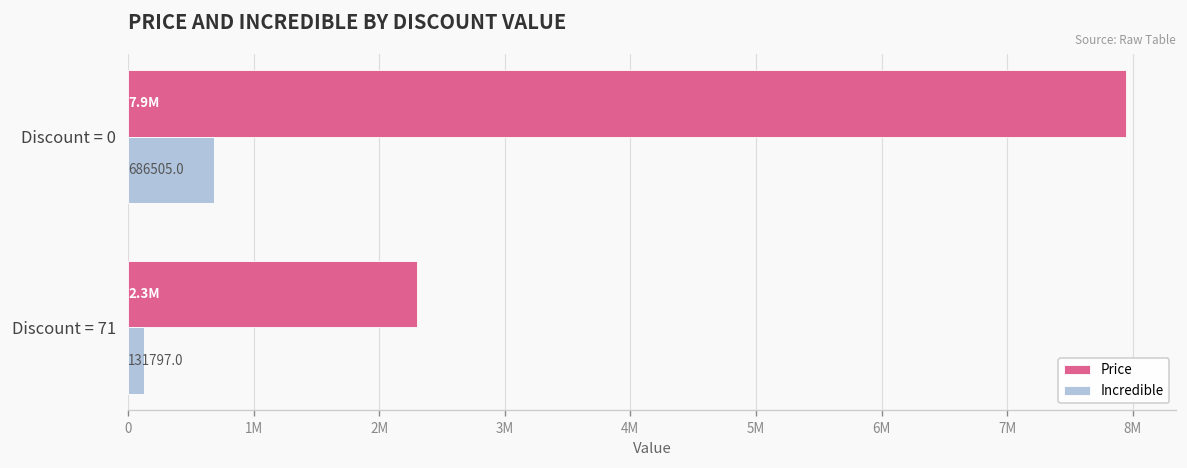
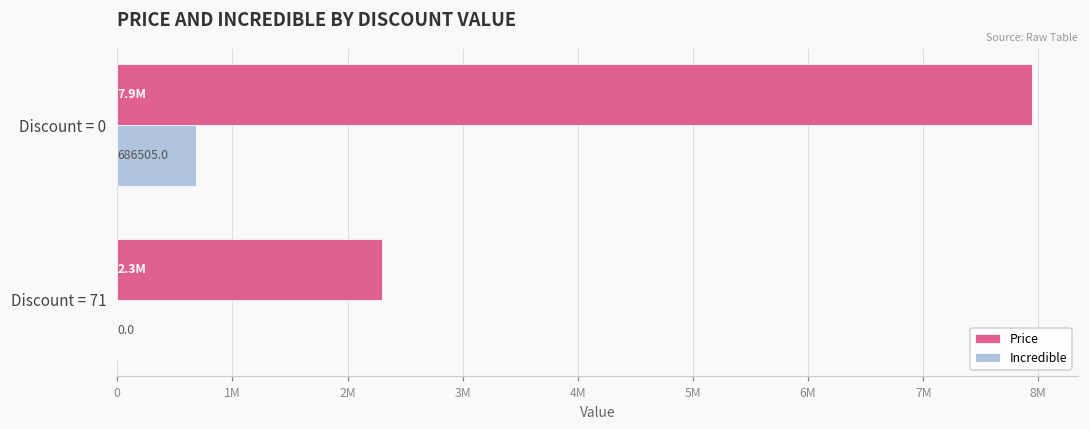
Incredible, Discount = 71: 131797.0 -> 0.0
